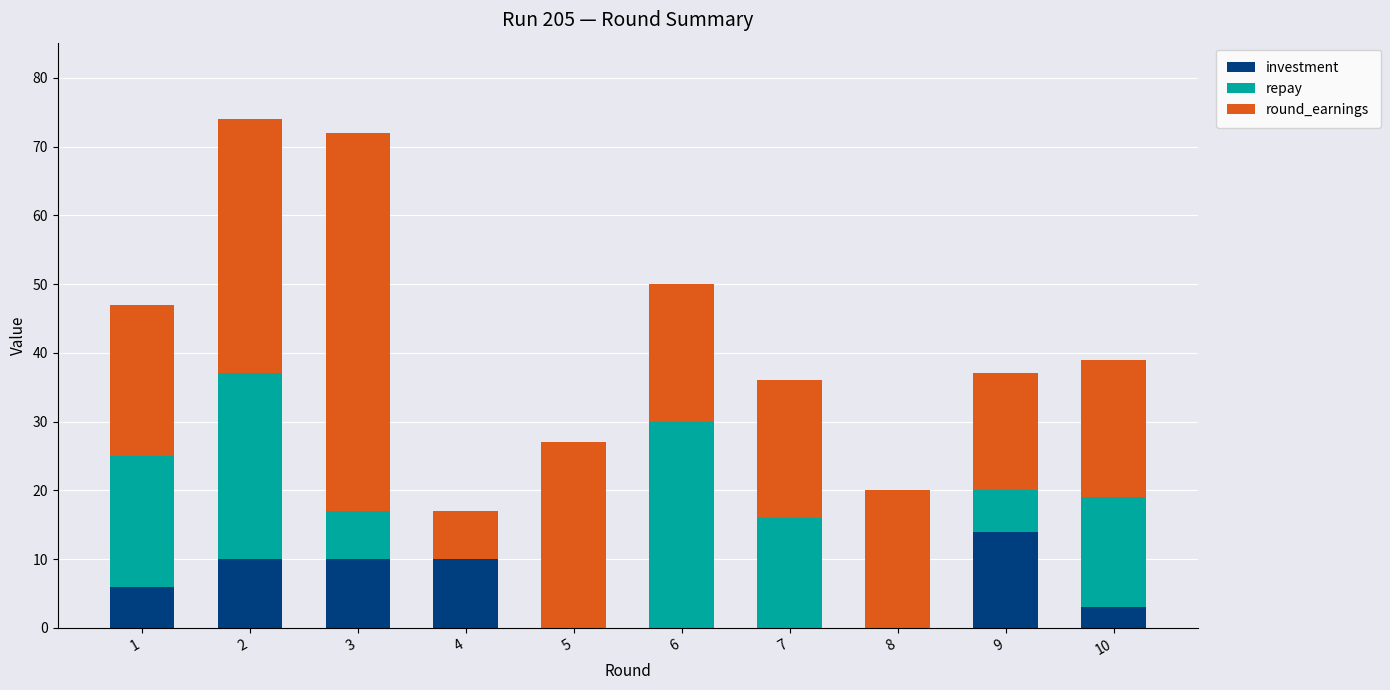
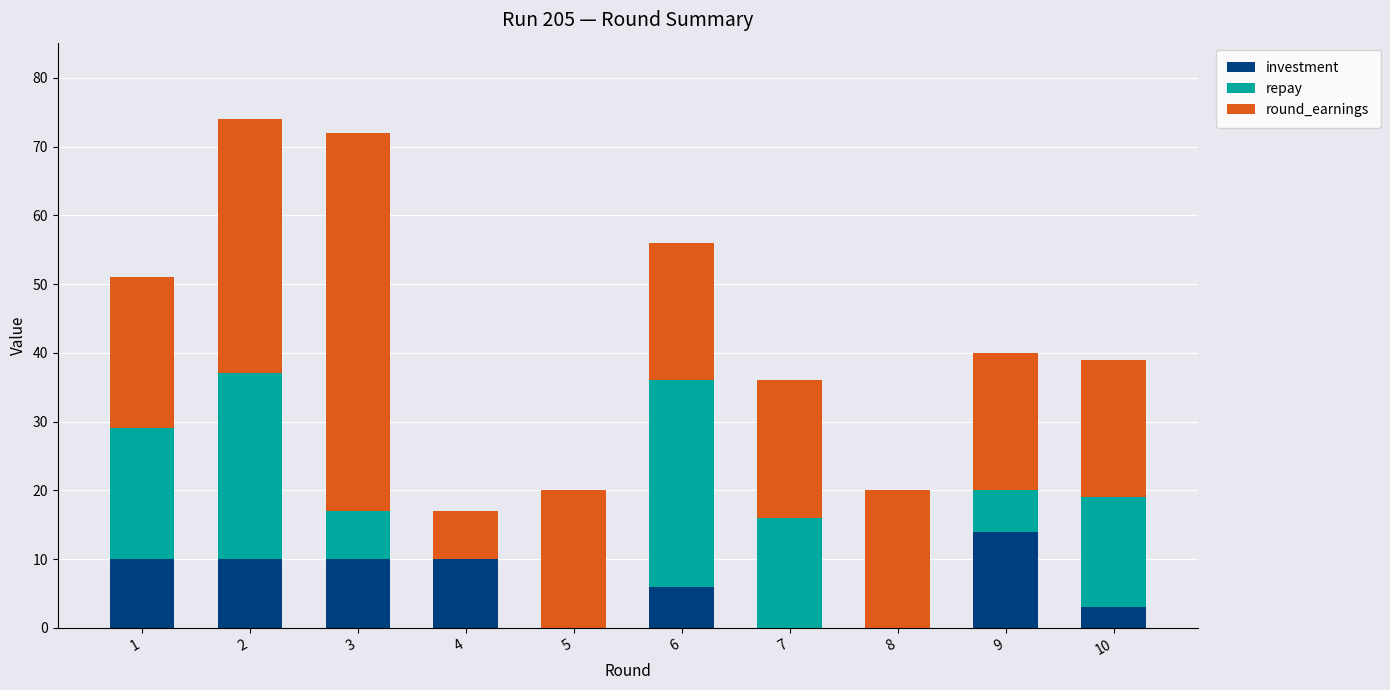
investment, 1: 6 -> 10
round_earnings, 5: 27 -> 20
investment, 6: 0 -> 6
round_earnings, 9: 17 -> 20
